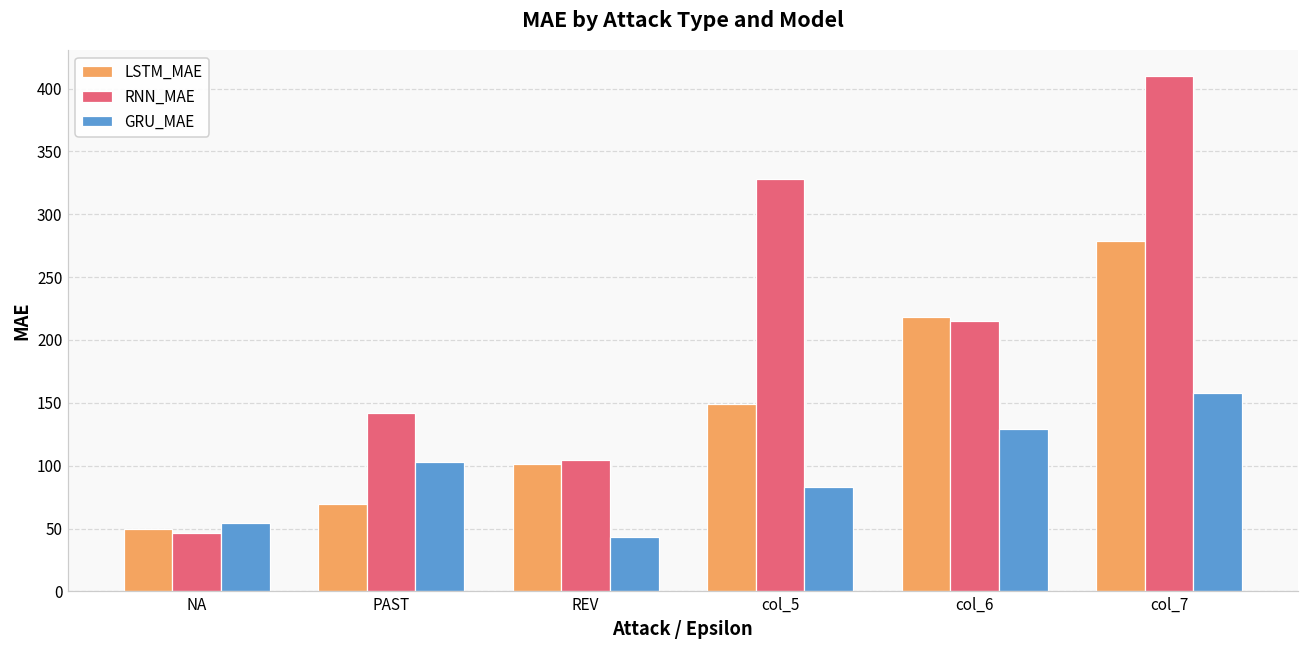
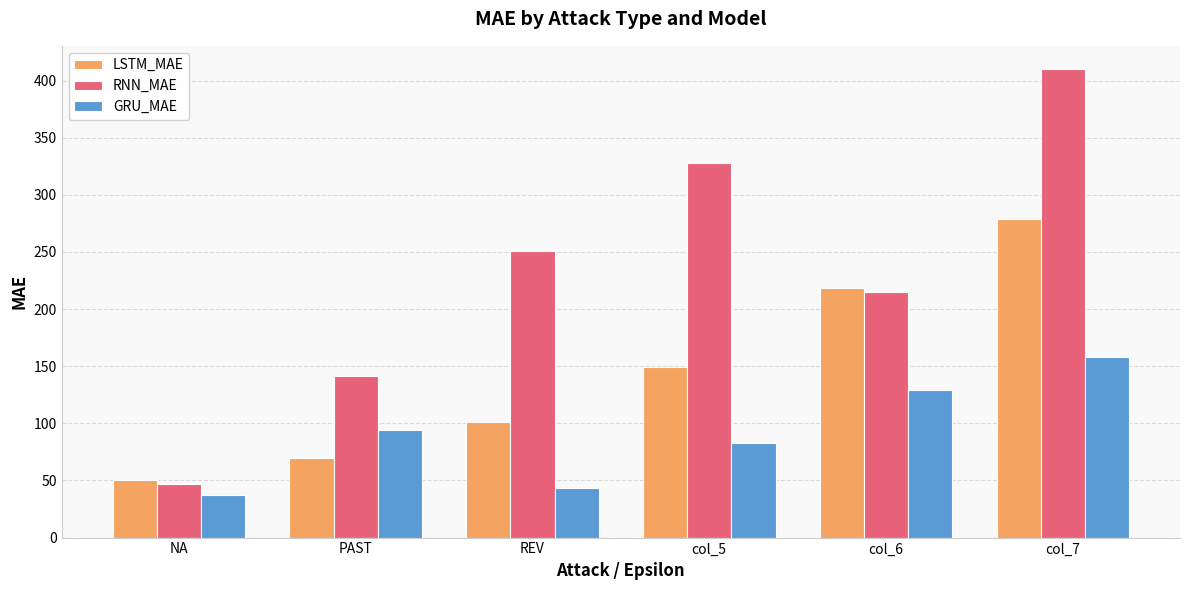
GRU_MAE, NA: 54 -> 38
GRU_MAE, PAST: 103 -> 94
RNN_MAE, REV: 104 -> 251
